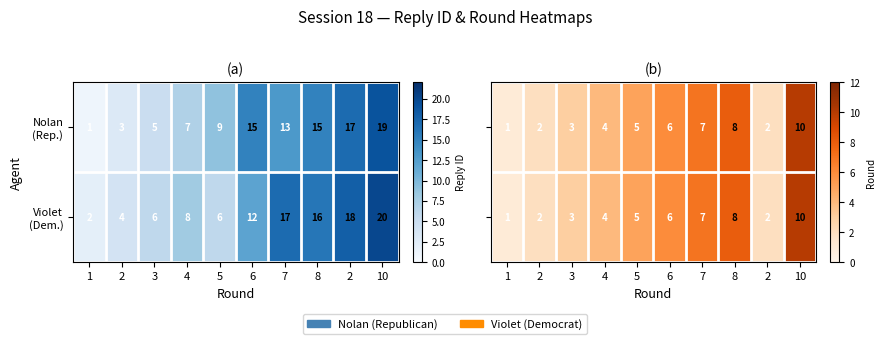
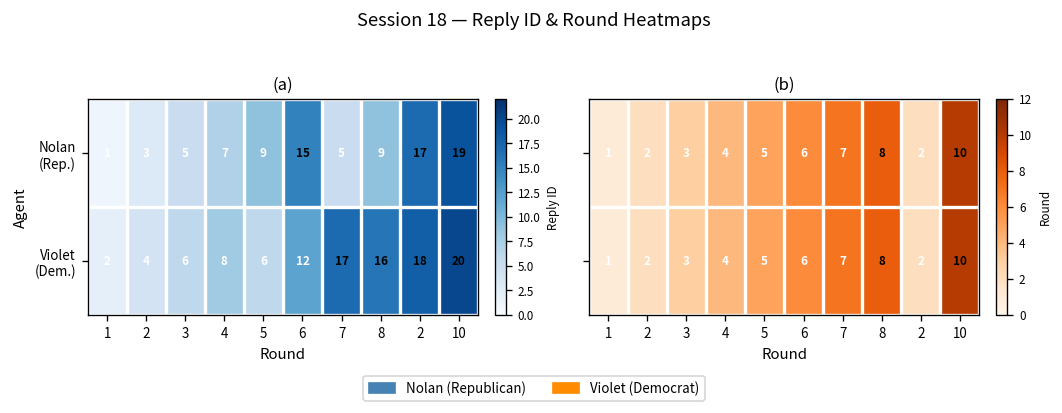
(a), Nolan (Rep.), 7: 13 -> 5
(a), Nolan (Rep.), 8: 15 -> 9
